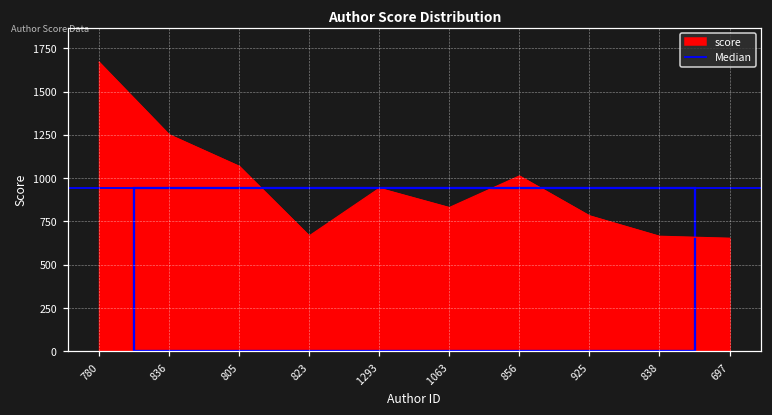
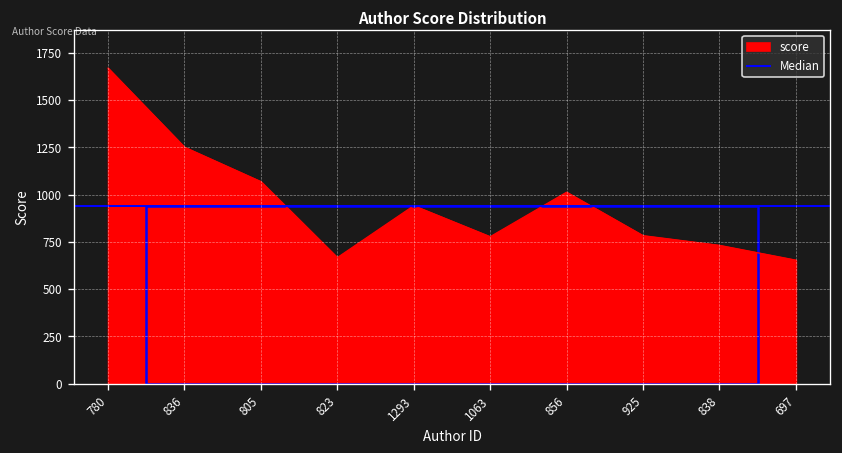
1063: 830 -> 780
838: 660 -> 730
